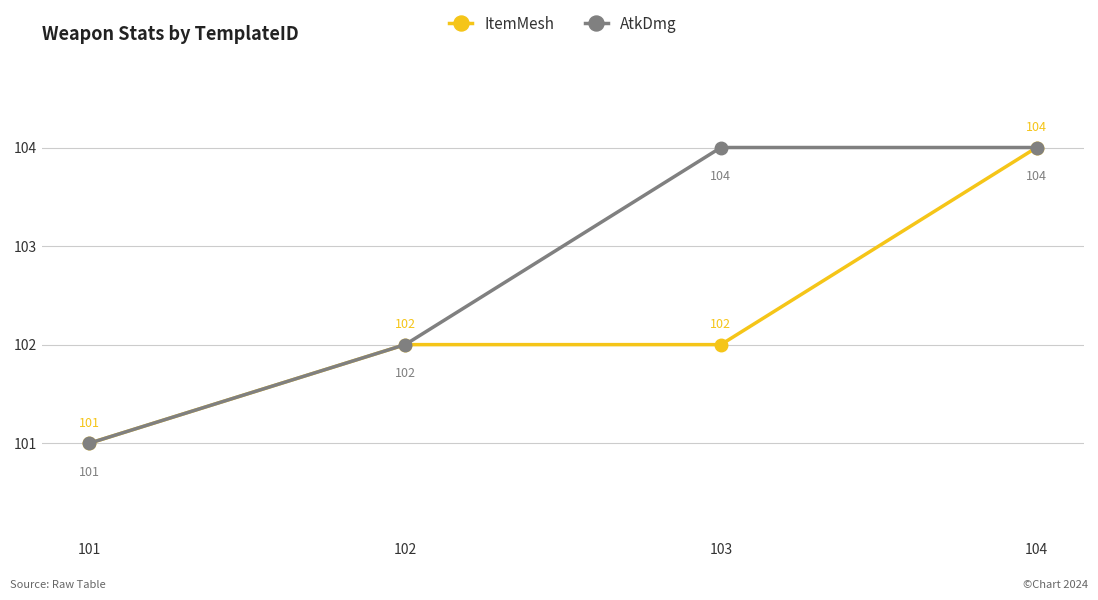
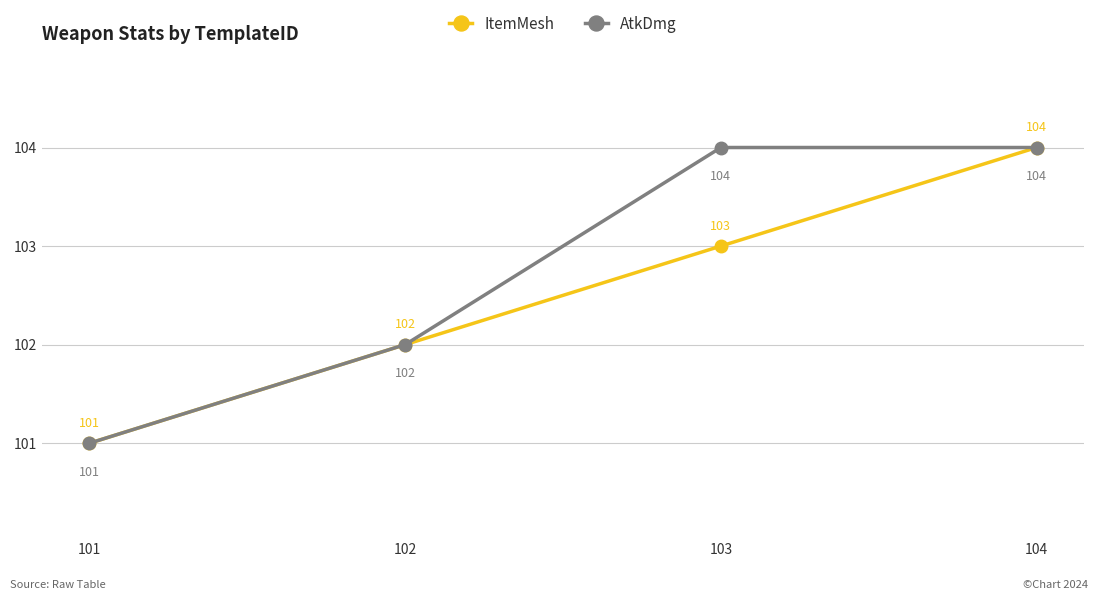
ItemMesh, 103: 102 -> 103
